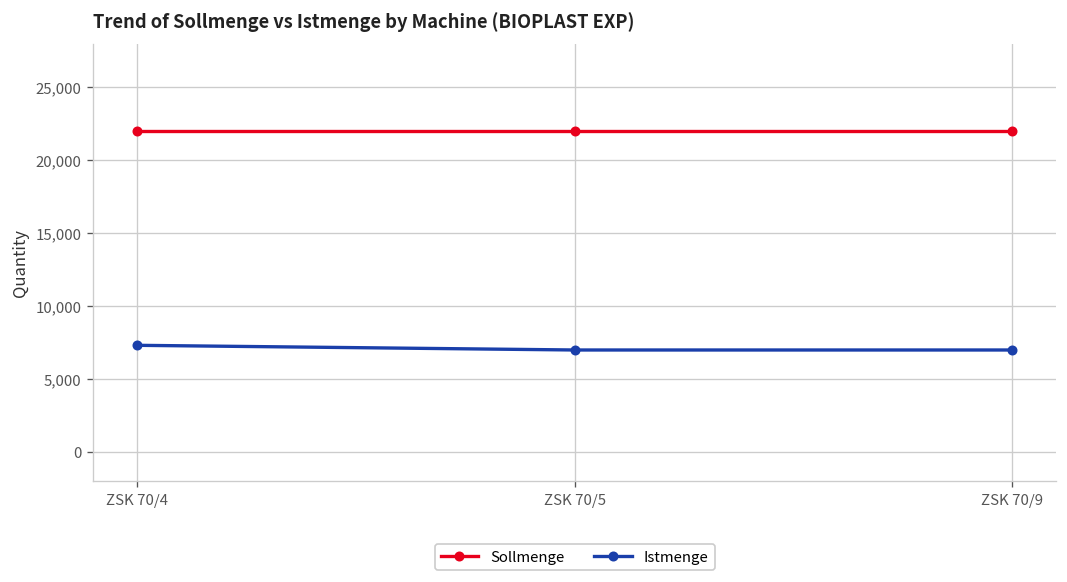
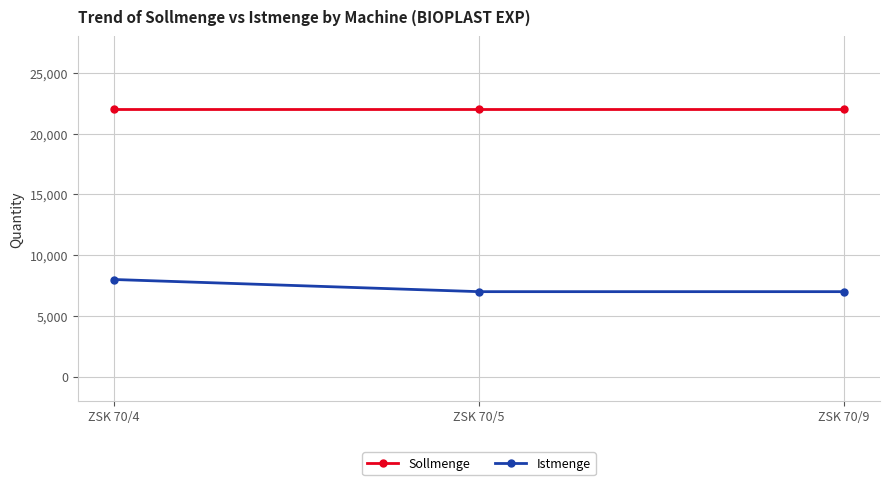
Istmenge, ZSK 70/4: 7,300 -> 8,000
